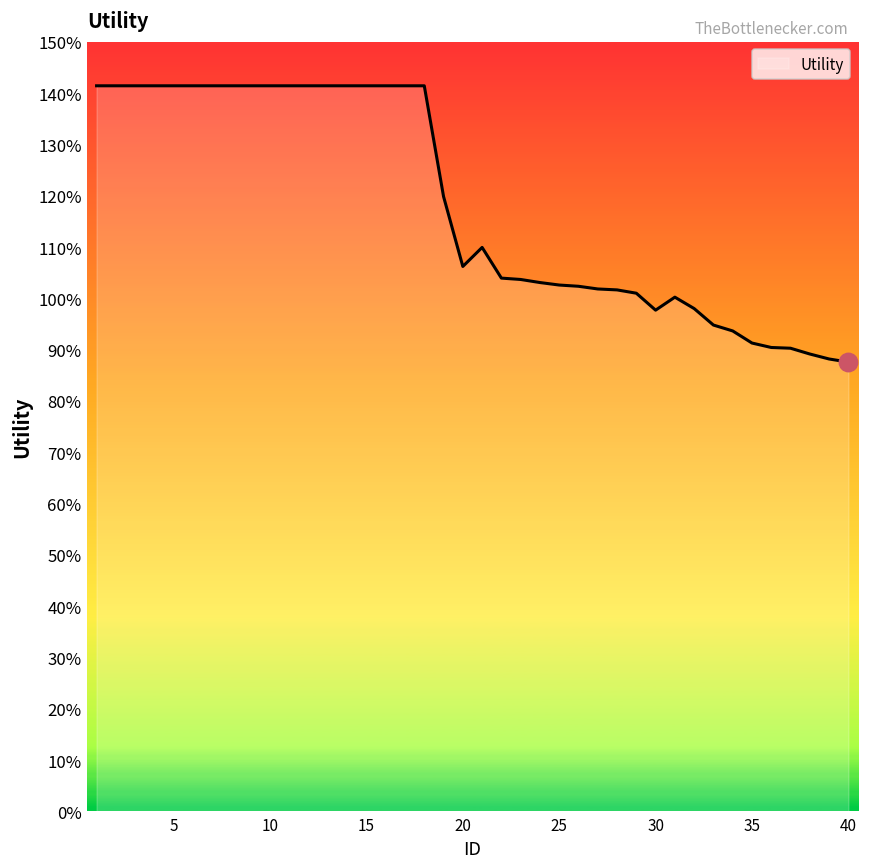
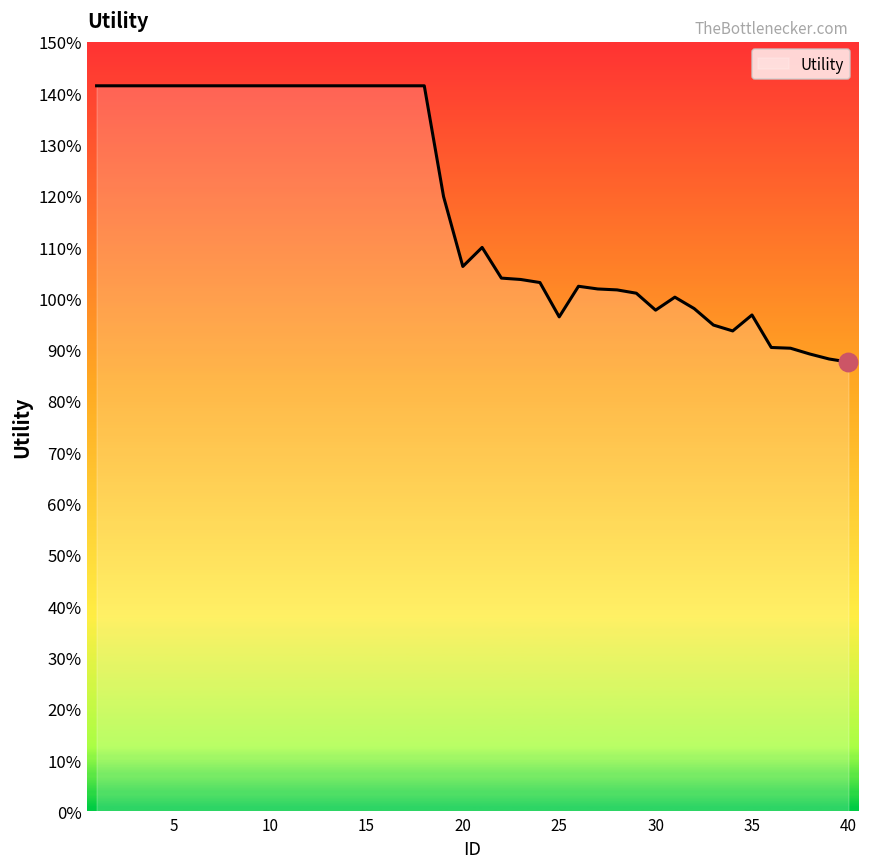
Utility, 25: 103% -> 96%
Utility, 35: 91% -> 97%
